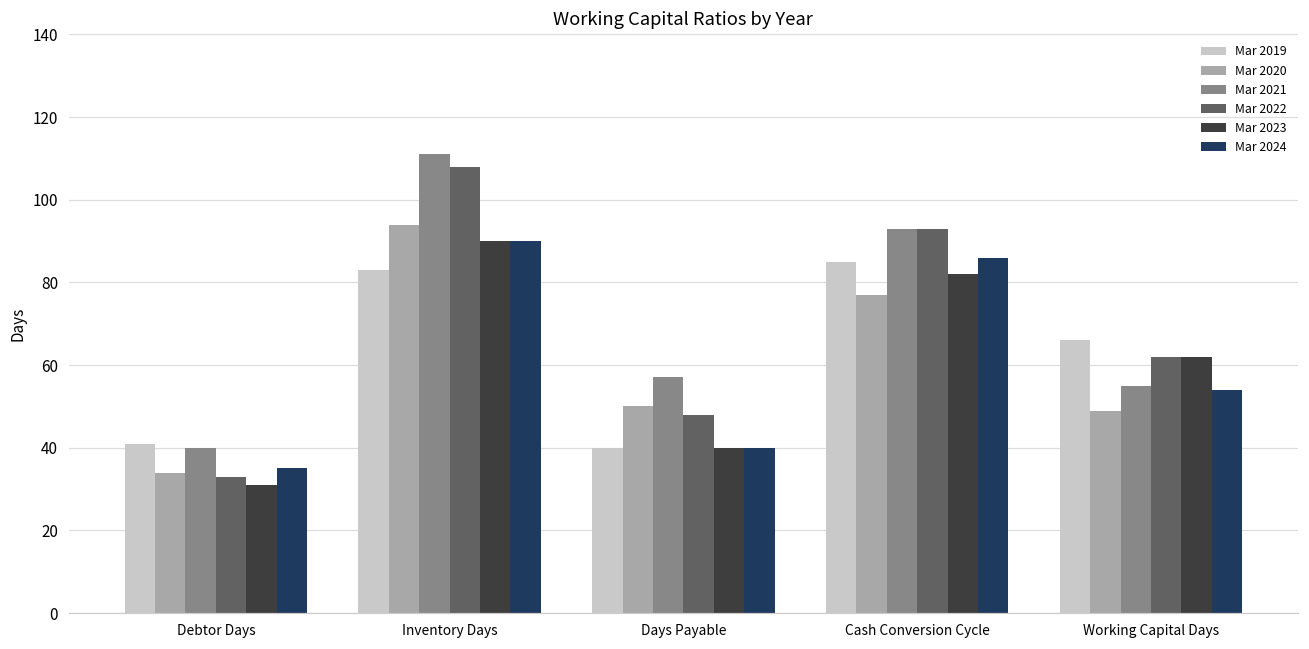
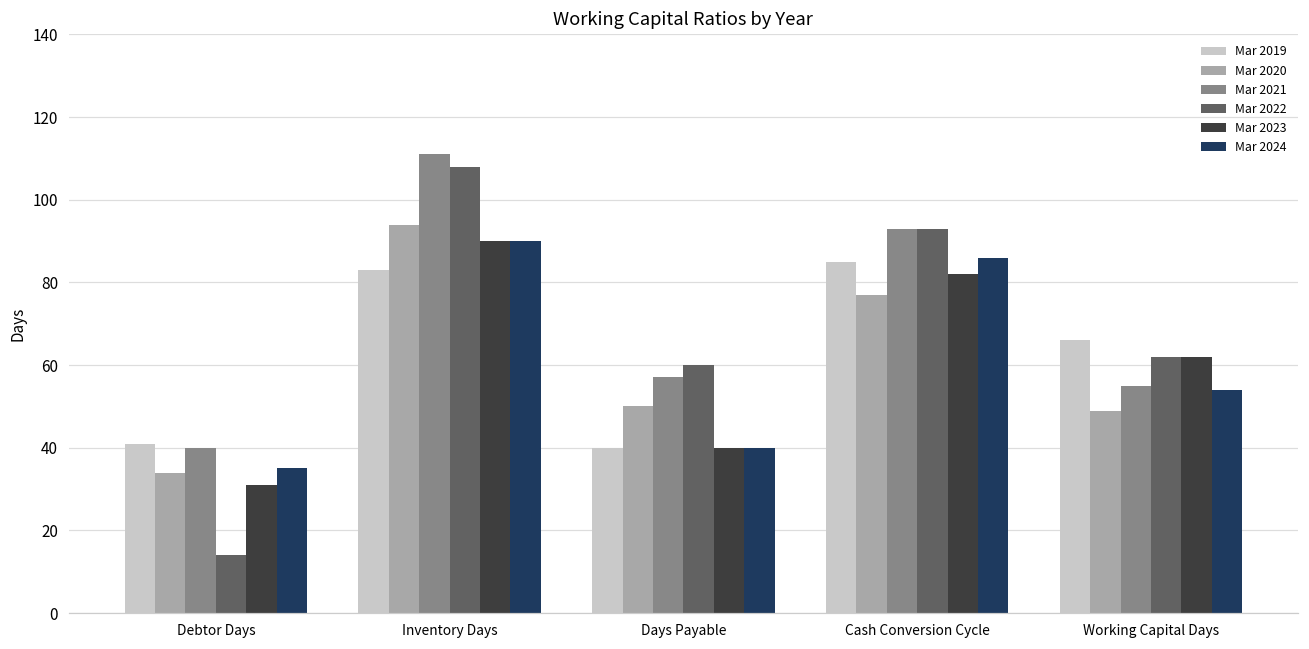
Mar 2022, Debtor Days: 33 -> 14
Mar 2022, Days Payable: 48 -> 60
